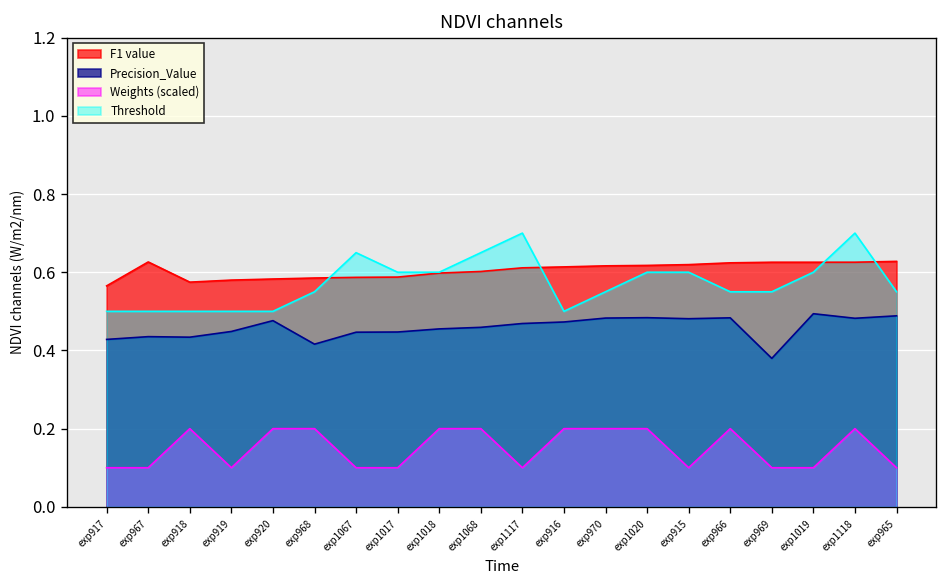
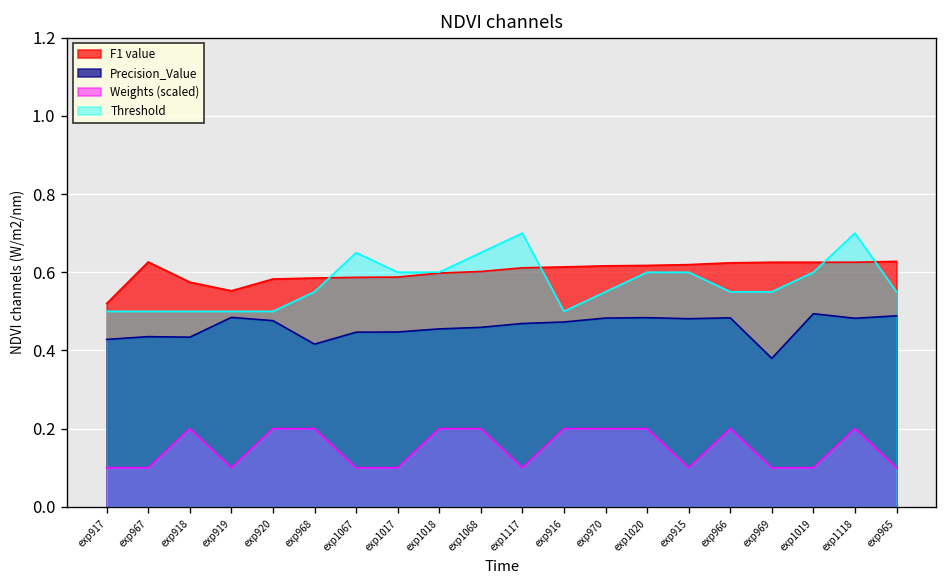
F1 value, exp917: 0.57 -> 0.52
F1 value, exp919: 0.58 -> 0.55
Precision_Value, exp919: 0.45 -> 0.48
